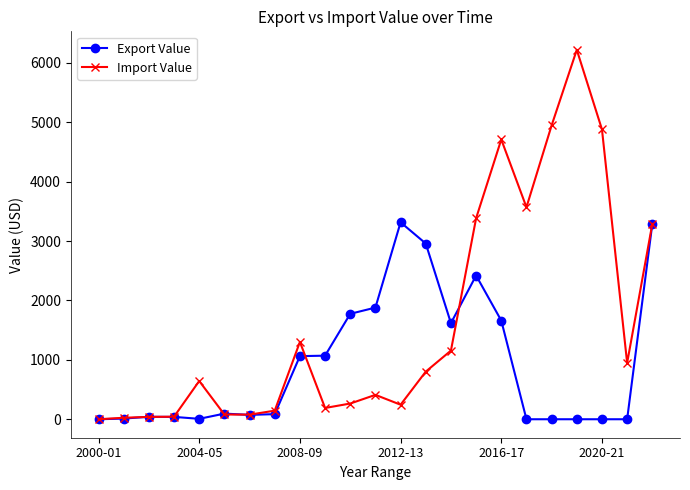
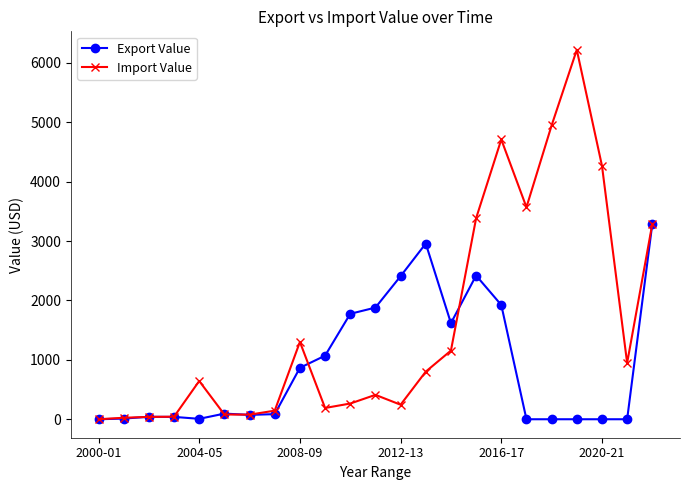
Export Value, 2008-09: 1100 -> 900
Export Value, 2012-13: 3300 -> 2400
Export Value, 2016-17: 1700 -> 1900
Import Value, 2020-21: 4900 -> 4300
